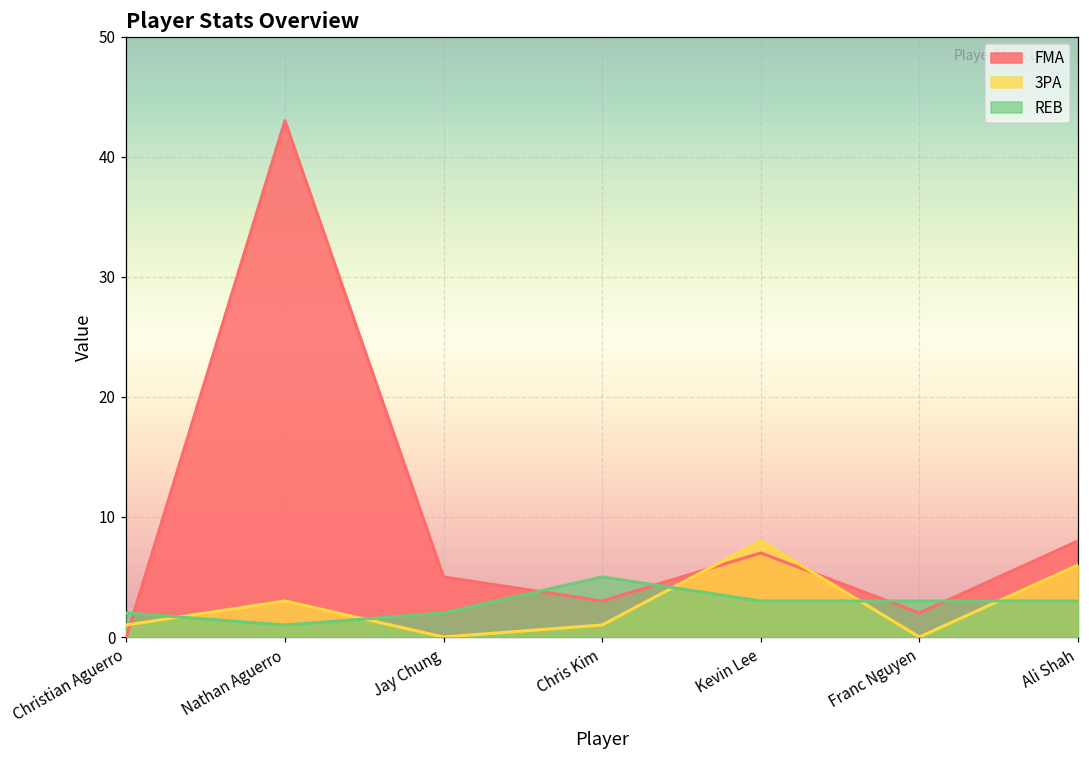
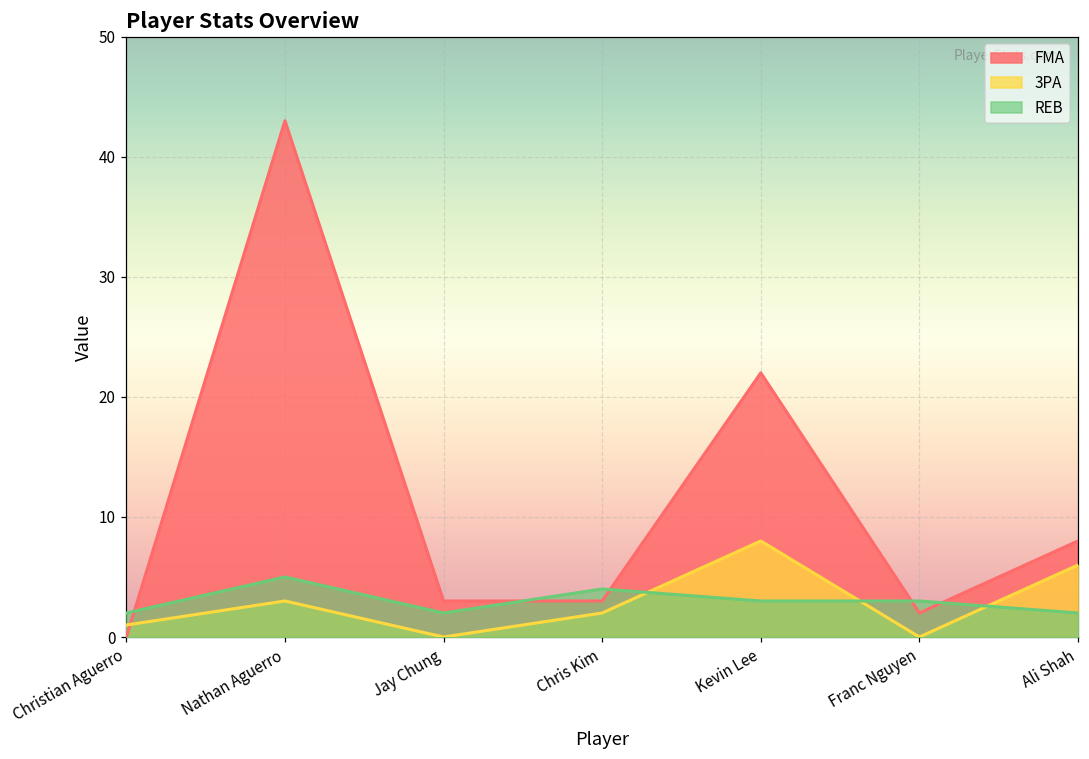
REB, Nathan Aguerro: 1 -> 5
FMA, Jay Chung: 5 -> 3
3PA, Chris Kim: 1 -> 2
REB, Chris Kim: 5 -> 4
FMA, Kevin Lee: 7 -> 22
REB, Ali Shah: 3 -> 2
